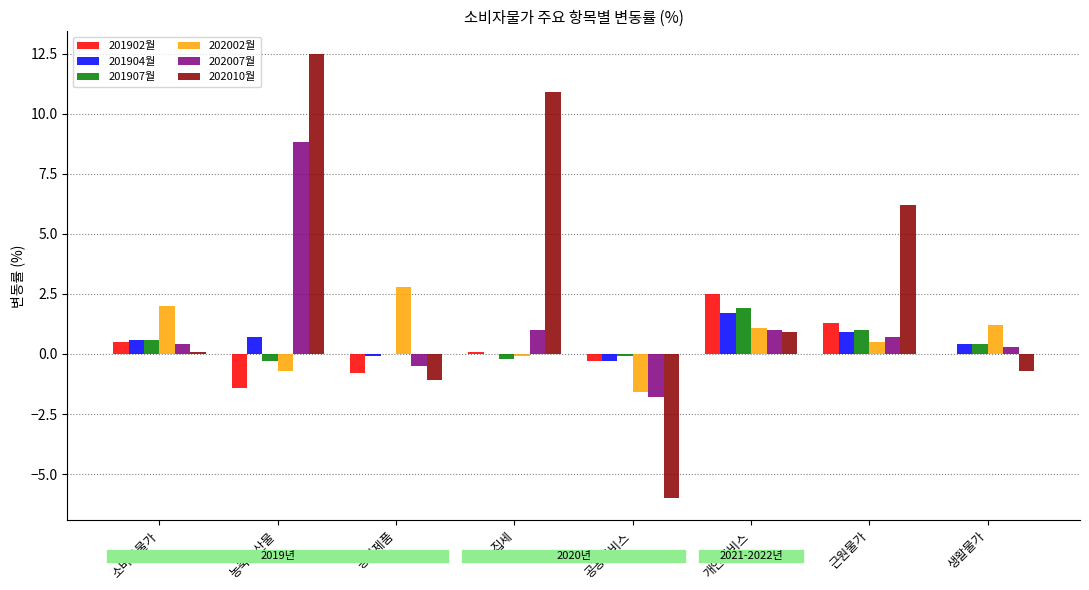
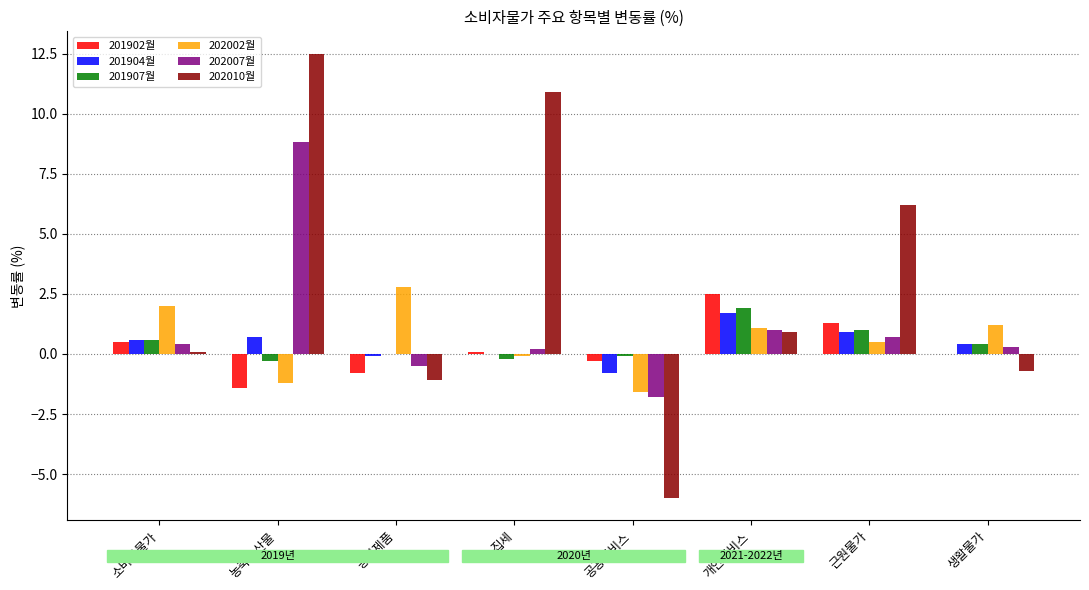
202002월, 농축수산물: -0.7 -> -1.2
202007월, 집세: 1.0 -> 0.2
201904월, 공공서비스: -0.3 -> -0.8
